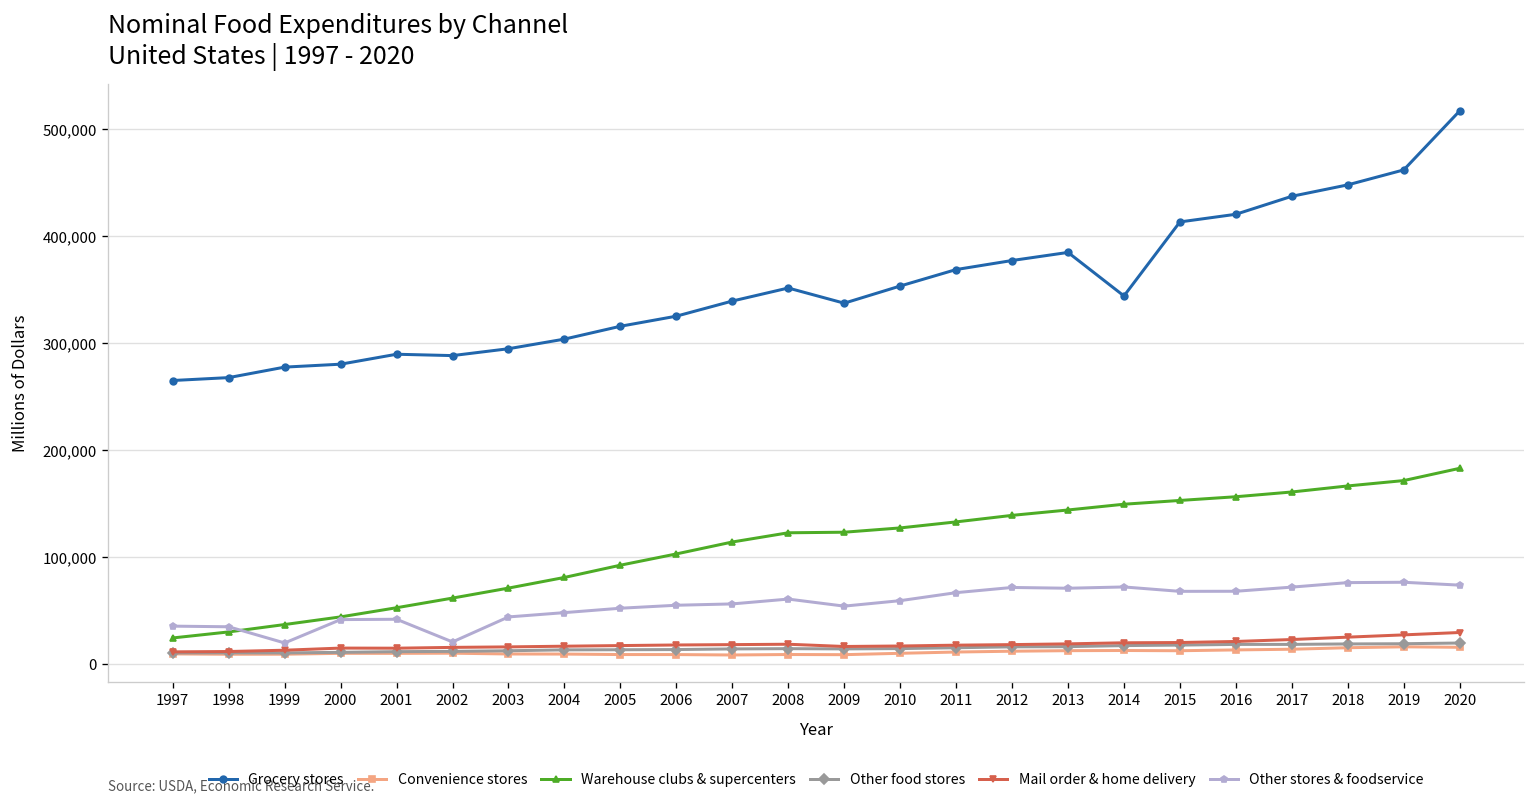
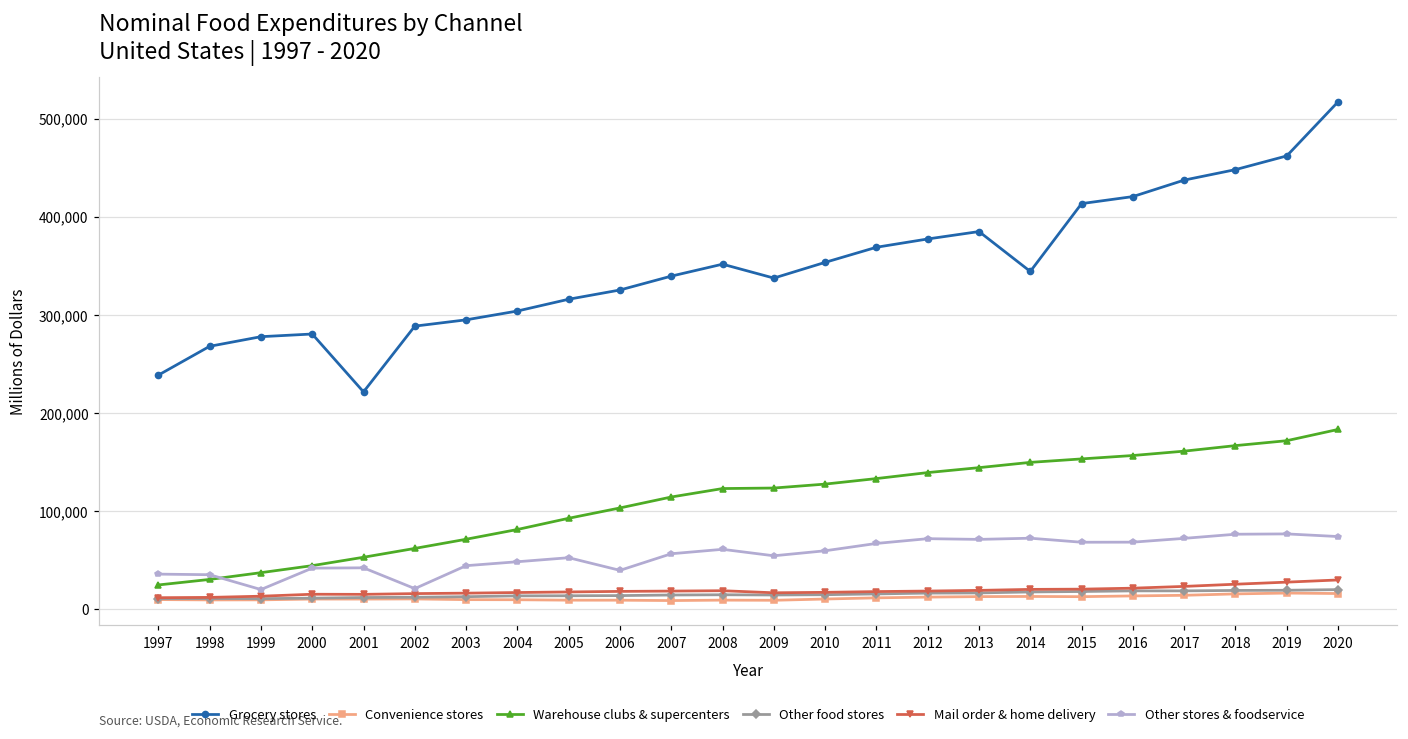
Grocery stores, 1997: 270,000 -> 240,000
Grocery stores, 2001: 290,000 -> 220,000
Other stores & foodservice, 2006: 60,000 -> 40,000
